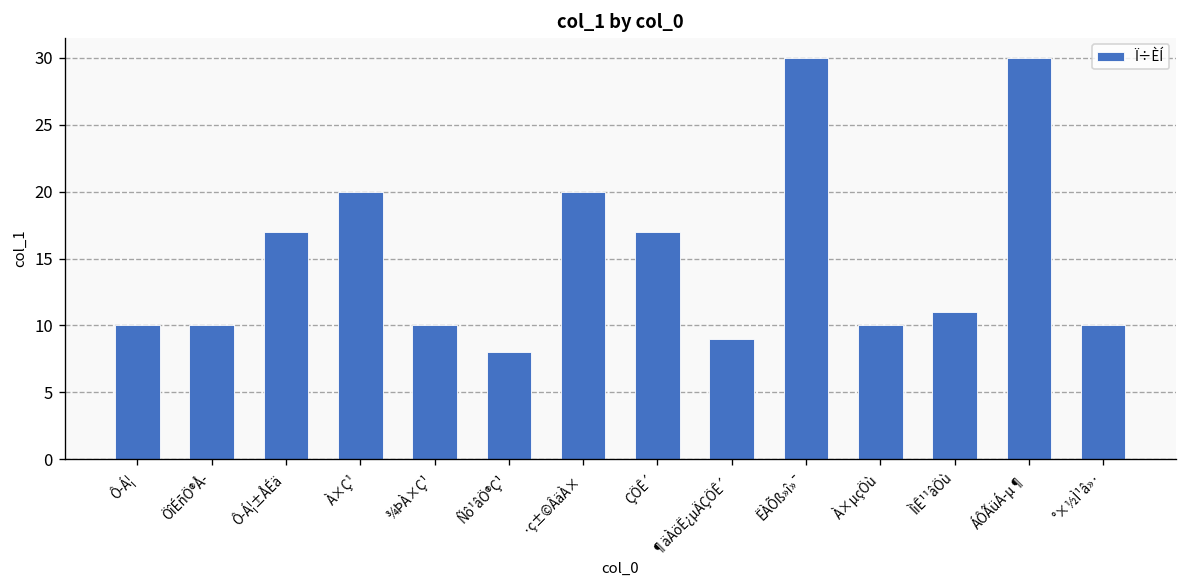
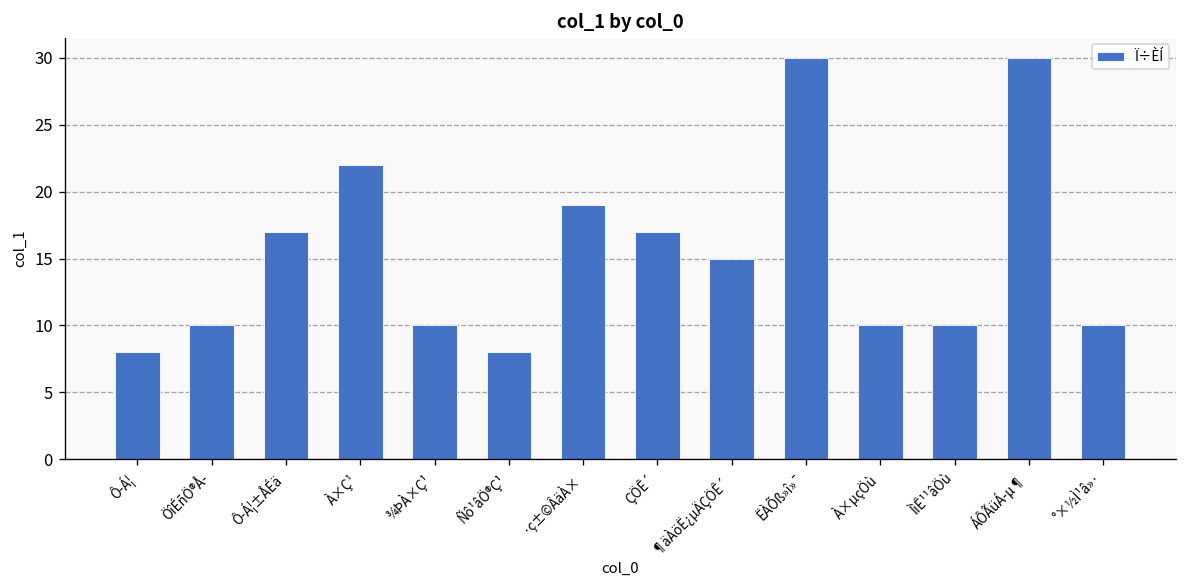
Ô­Á¦: 10 -> 8
À×Ç¹: 20 -> 22
·ç±©ÂäÀ×: 20 -> 19
¶äÀöË¿µÄÇÖÊ´: 9 -> 15
ÌìÊ¹¹âÖù: 11 -> 10
